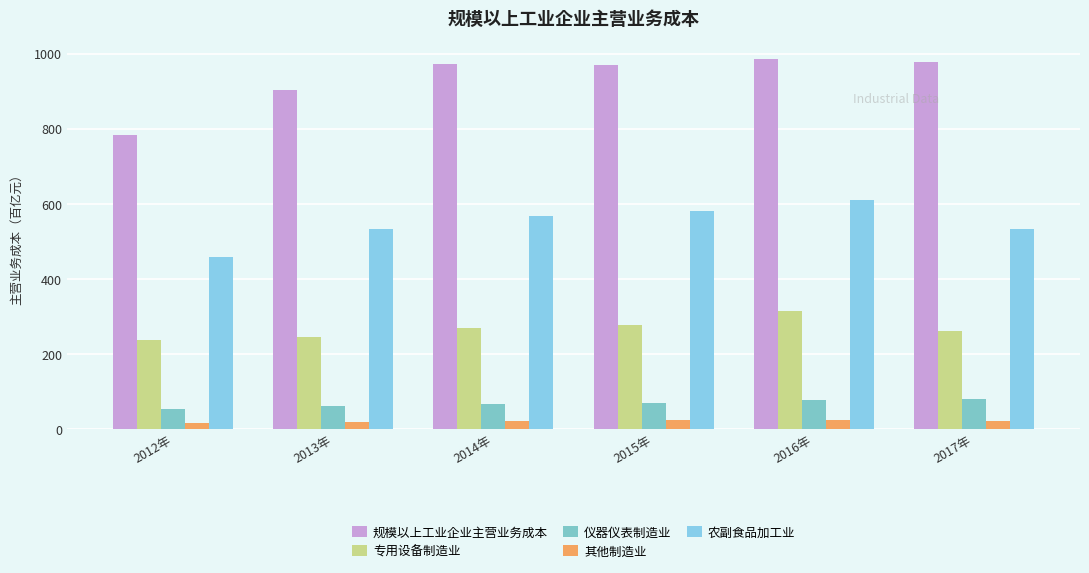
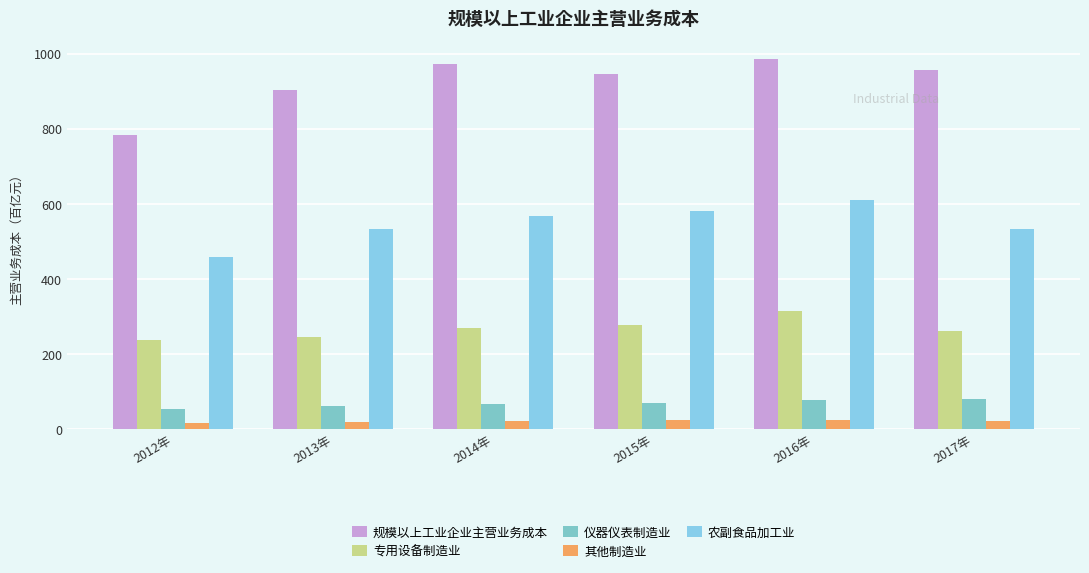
规模以上工业企业主营业务成本, 2015年: 970 -> 940
规模以上工业企业主营业务成本, 2017年: 980 -> 960
